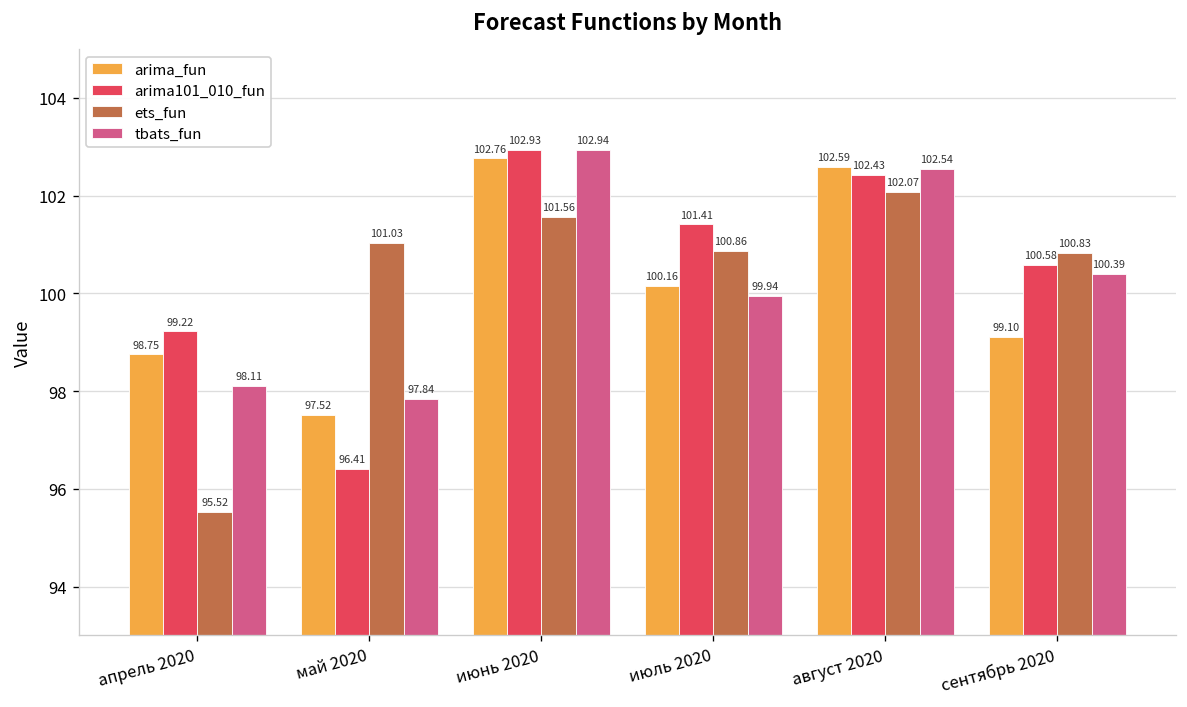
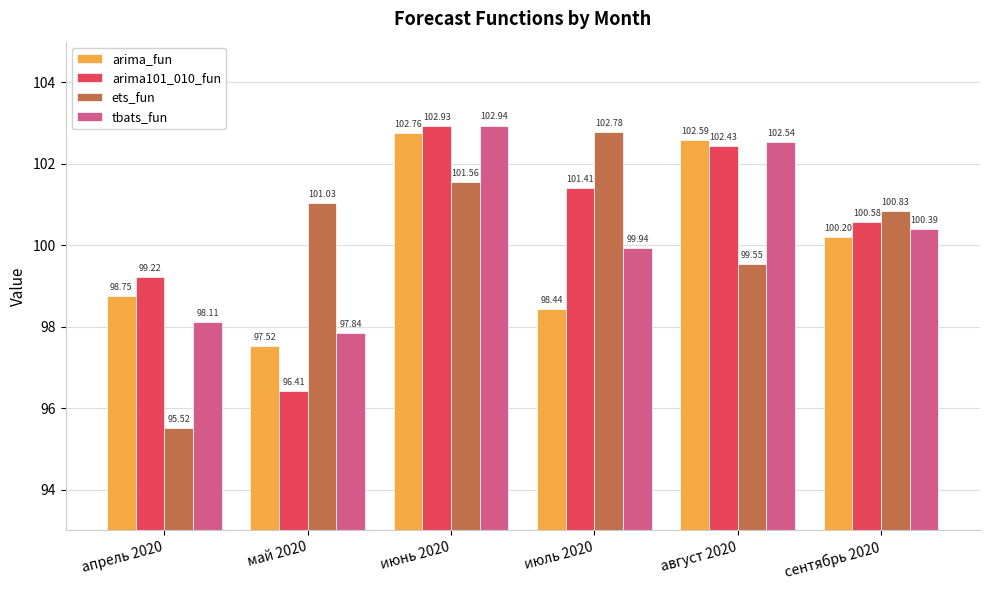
arima_fun, июль 2020: 100.16 -> 98.44
ets_fun, июль 2020: 100.86 -> 102.78
ets_fun, август 2020: 102.07 -> 99.55
arima_fun, сентябрь 2020: 99.10 -> 100.20
